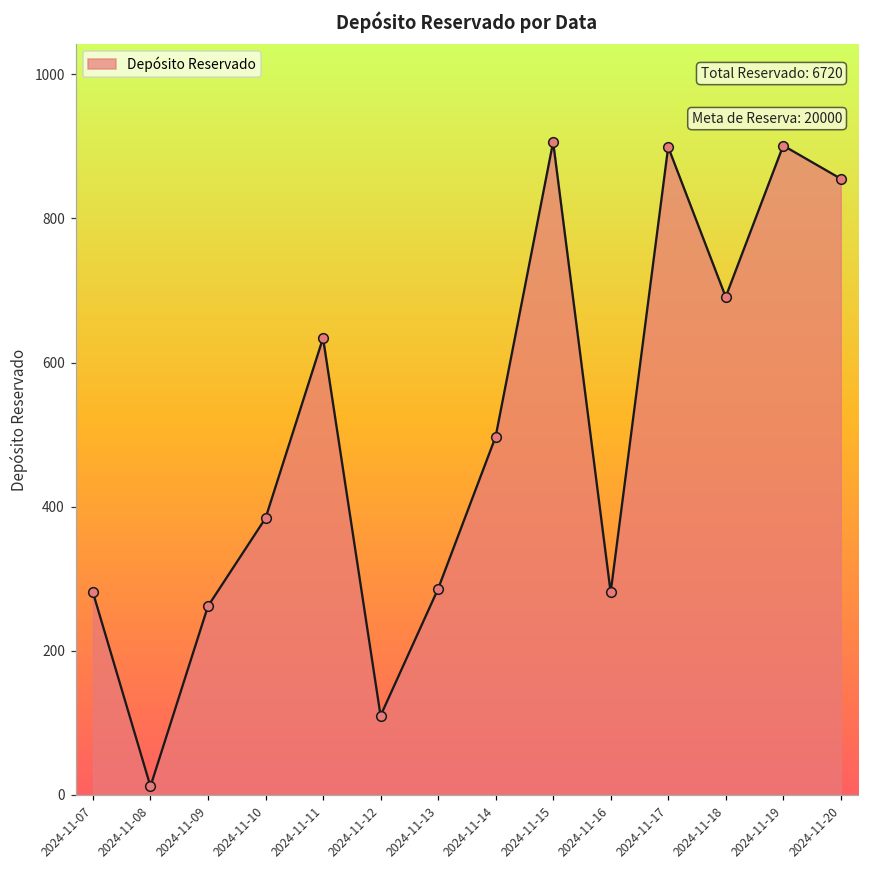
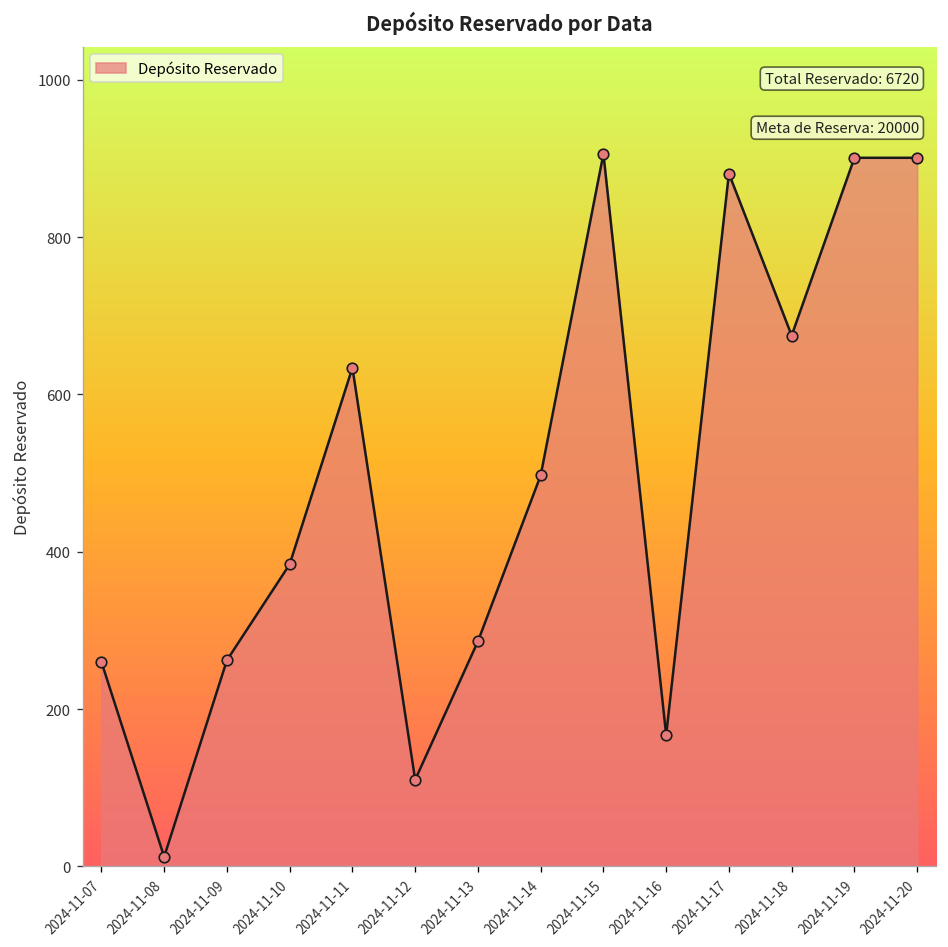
2024-11-07: 280 -> 260
2024-11-16: 280 -> 170
2024-11-17: 900 -> 880
2024-11-18: 690 -> 680
2024-11-20: 860 -> 900
